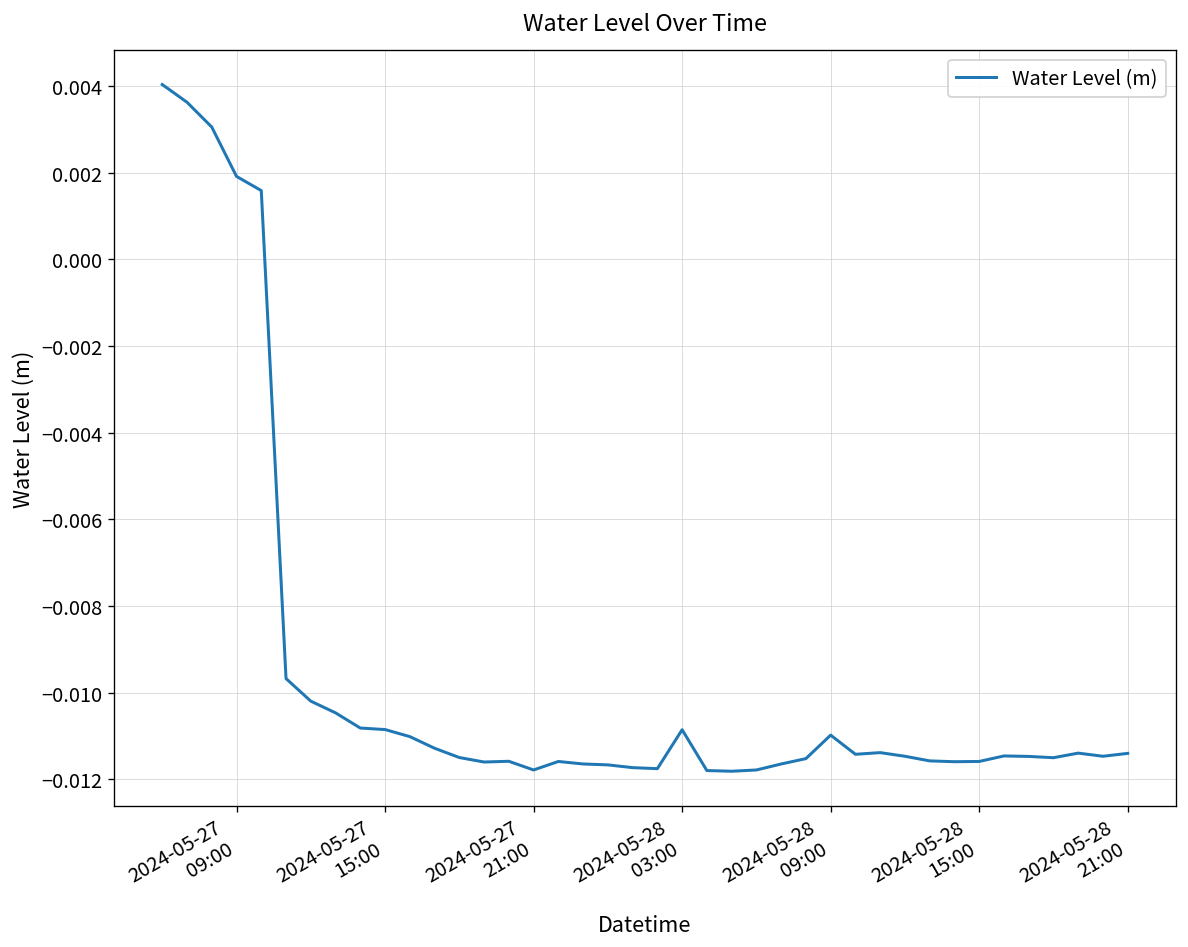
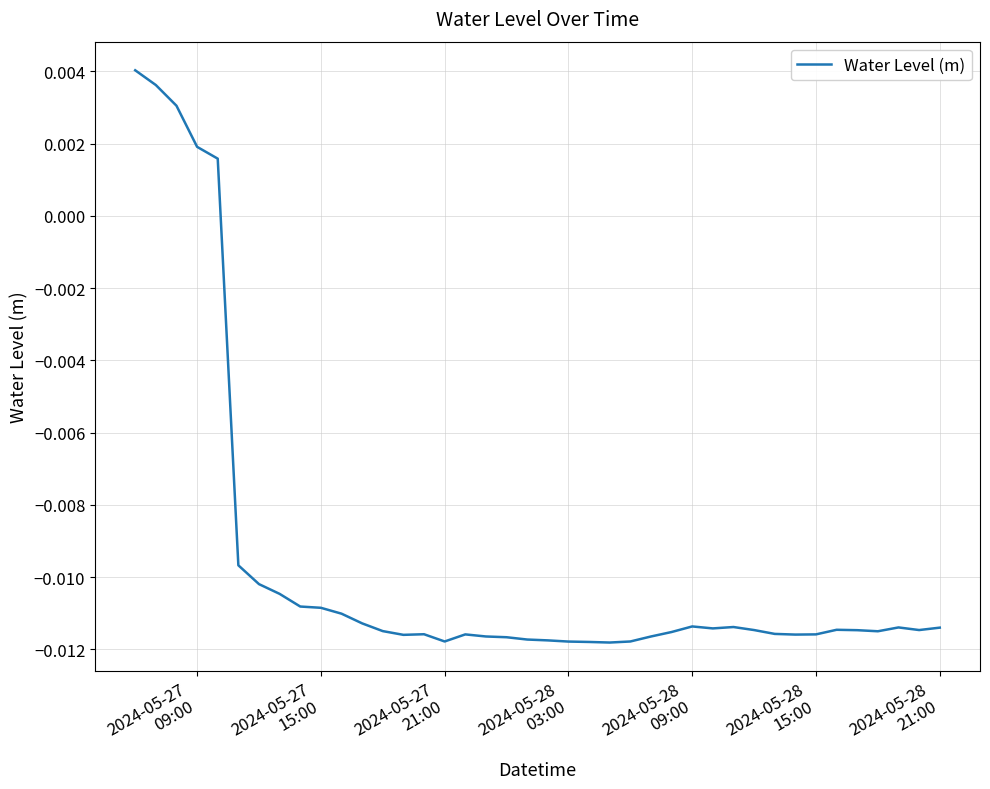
2024-05-28 03:00: -0.0109 -> -0.0118
2024-05-28 09:00: -0.0110 -> -0.0114
